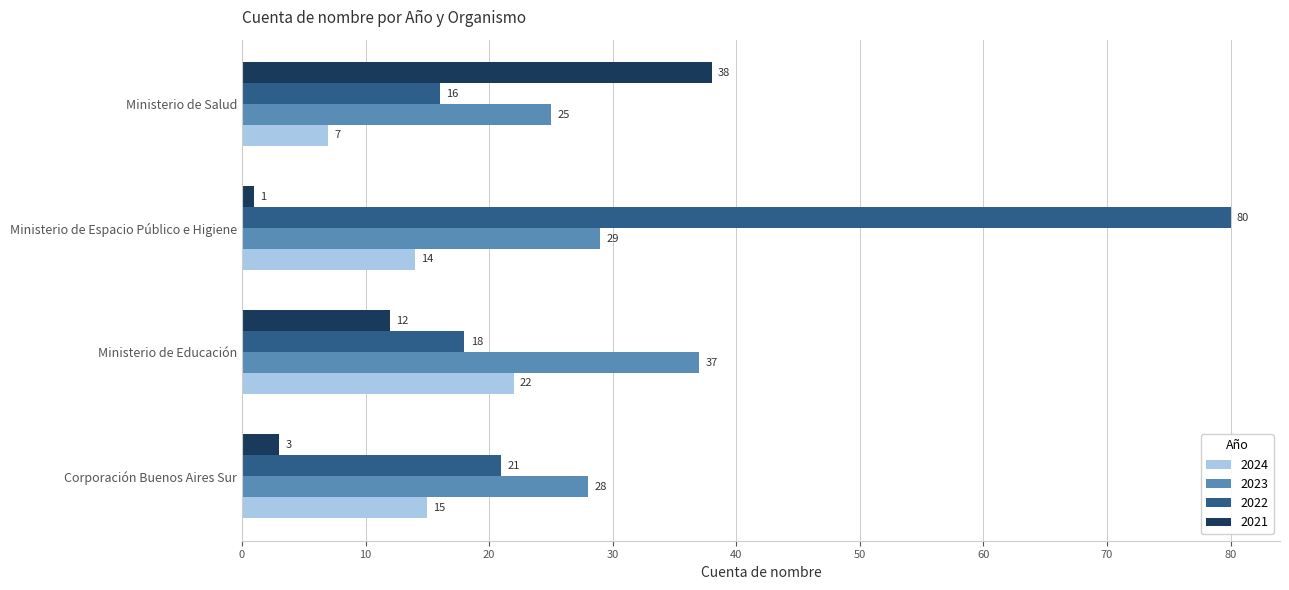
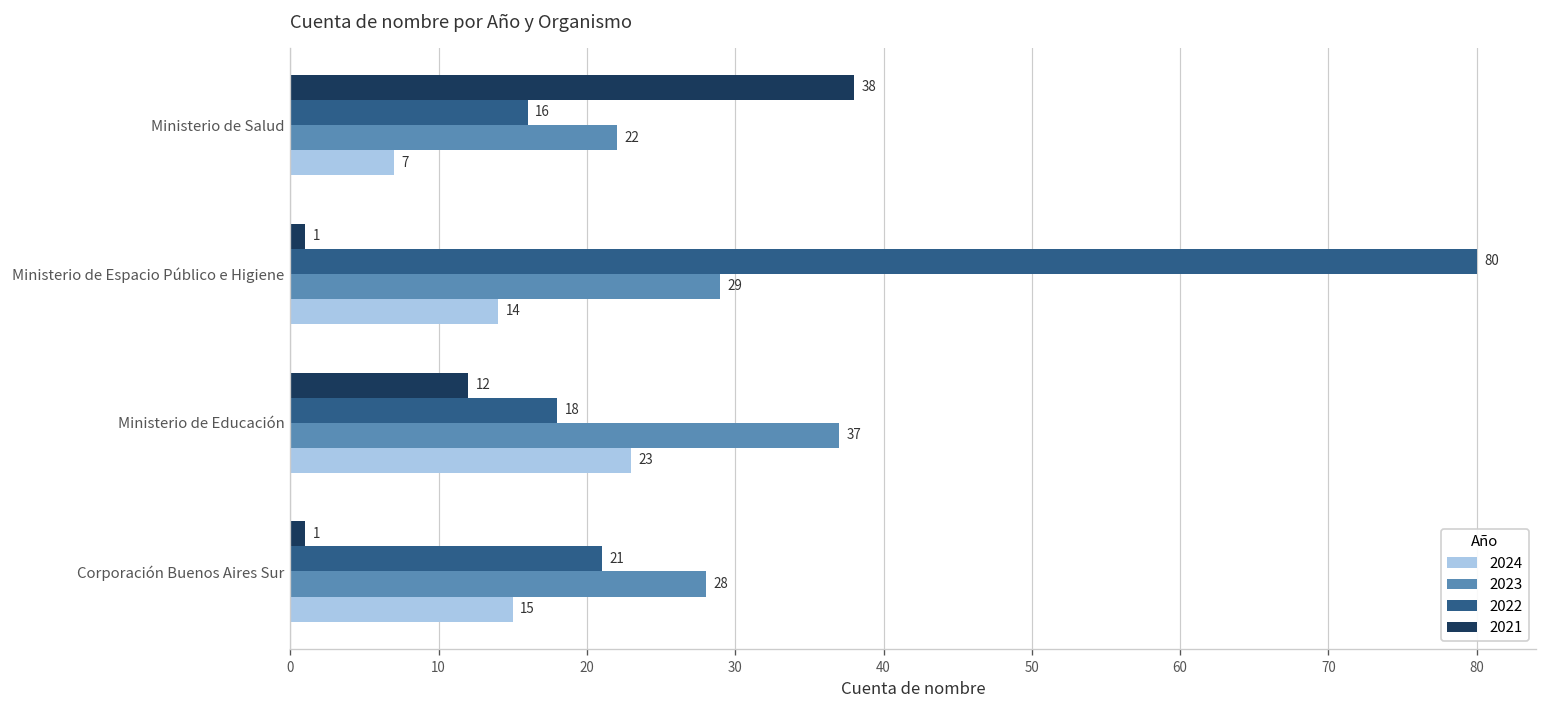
2023, Ministerio de Salud: 25 -> 22
2024, Ministerio de Educación: 22 -> 23
2021, Corporación Buenos Aires Sur: 3 -> 1
